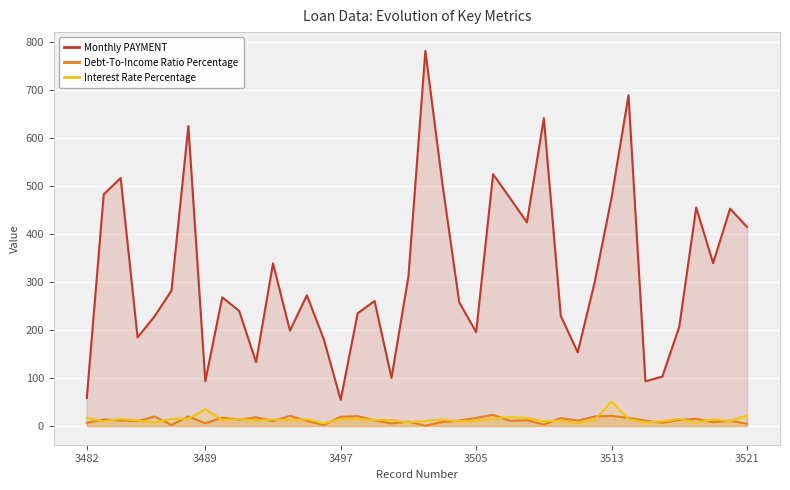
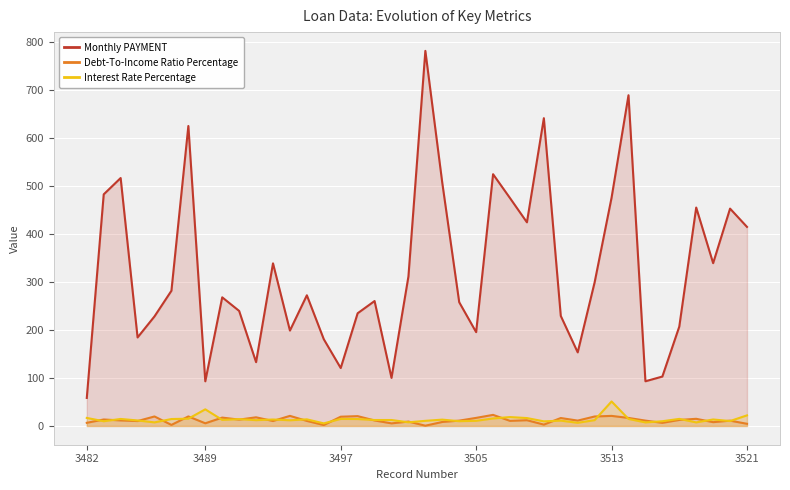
Monthly PAYMENT, 3497: 50 -> 120
